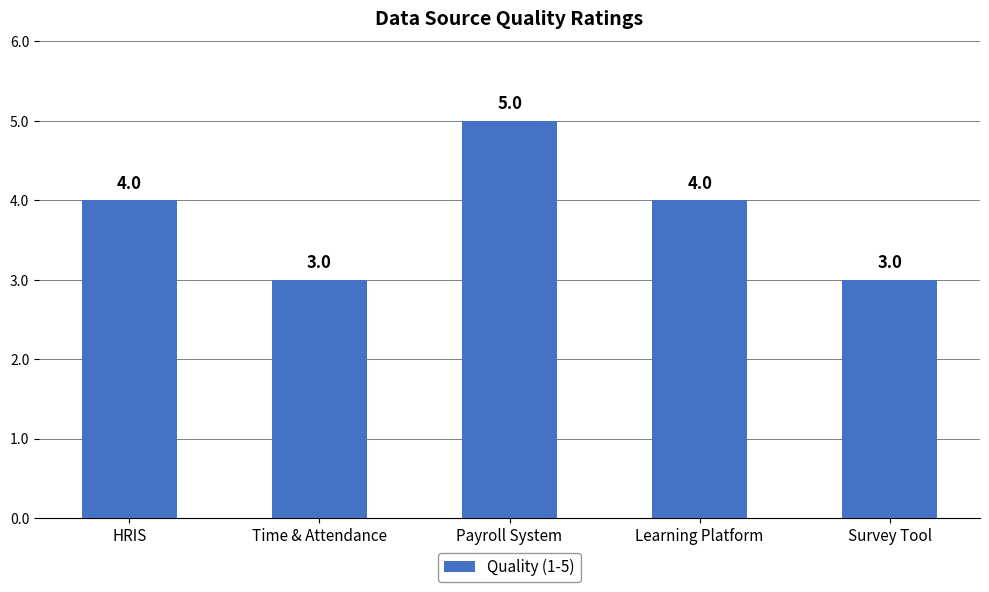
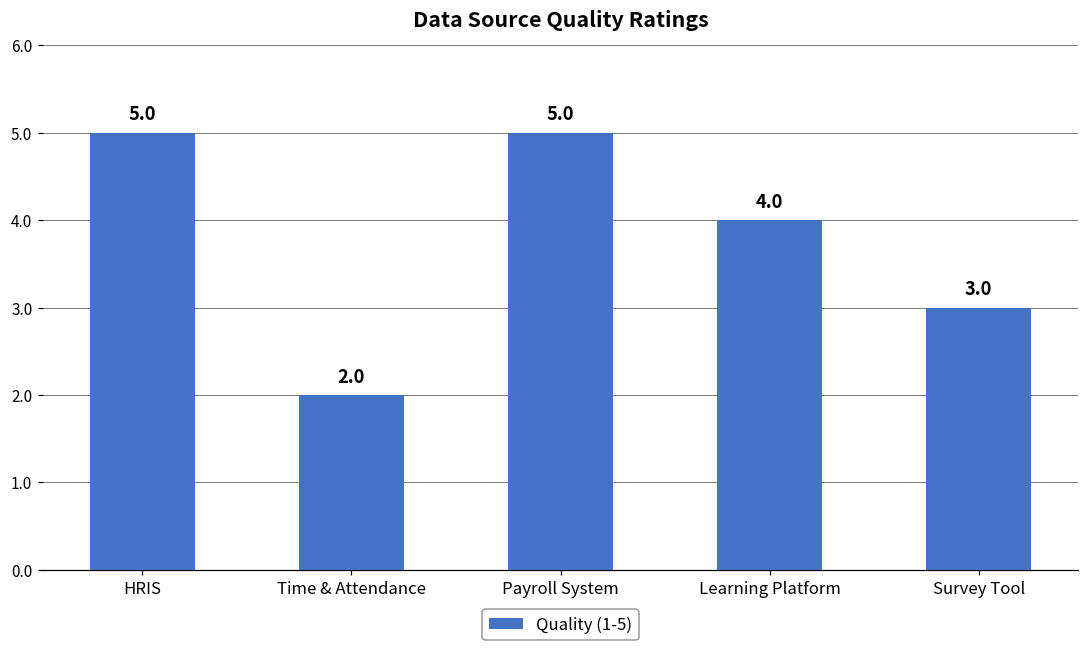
HRIS: 4.0 -> 5.0
Time & Attendance: 3.0 -> 2.0
